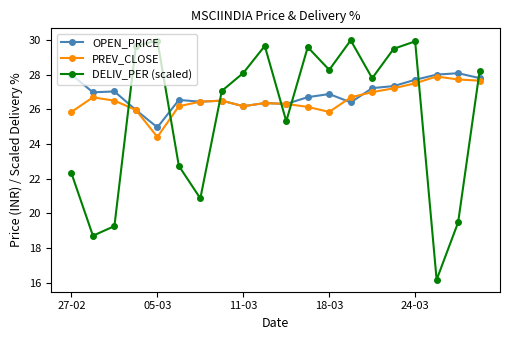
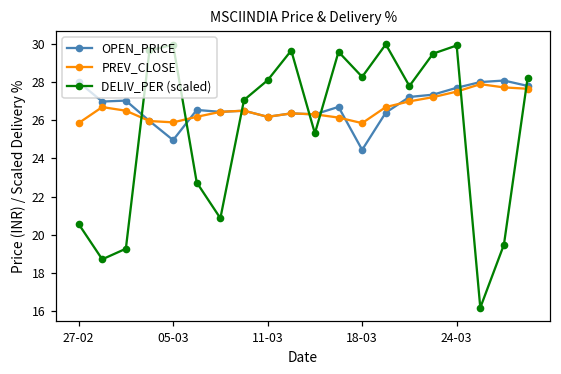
DELIV_PER (scaled), 27-02: 22.3 -> 20.6
PREV_CLOSE, 05-03: 24.4 -> 25.9
OPEN_PRICE, 18-03: 26.9 -> 24.5
